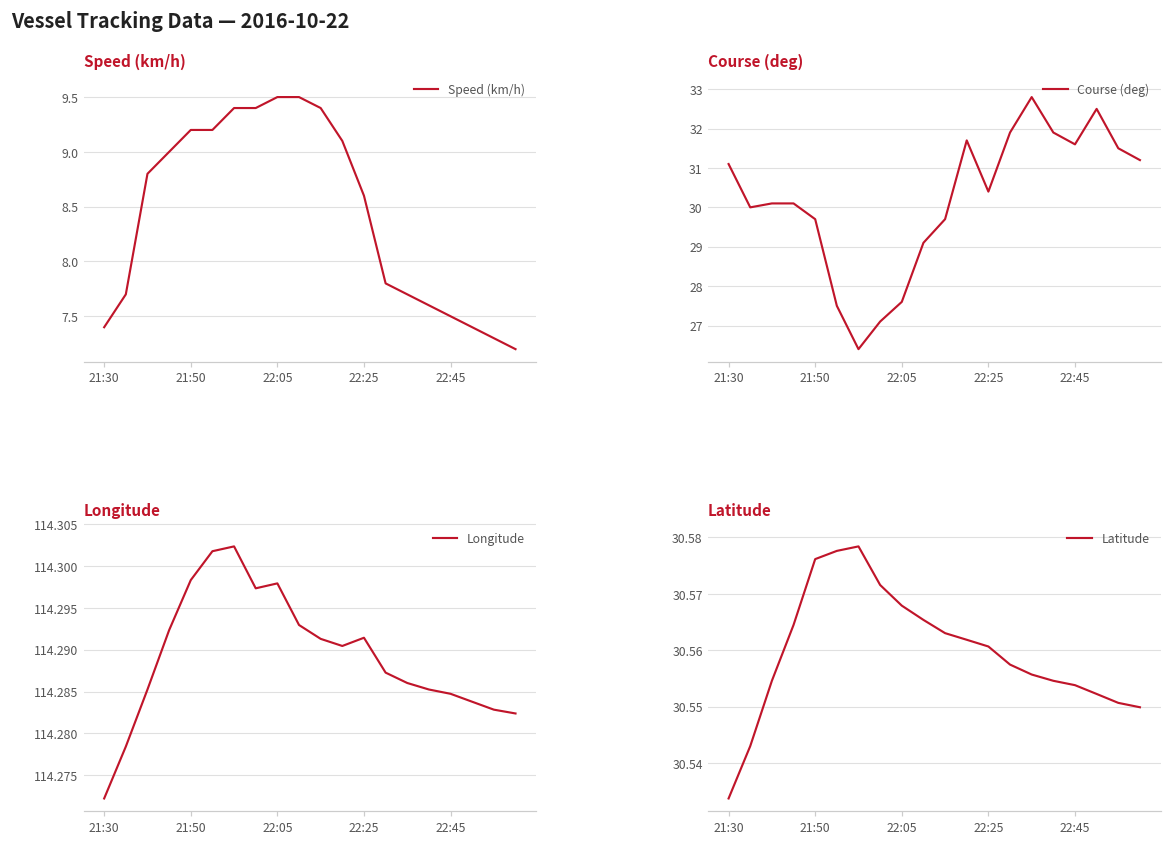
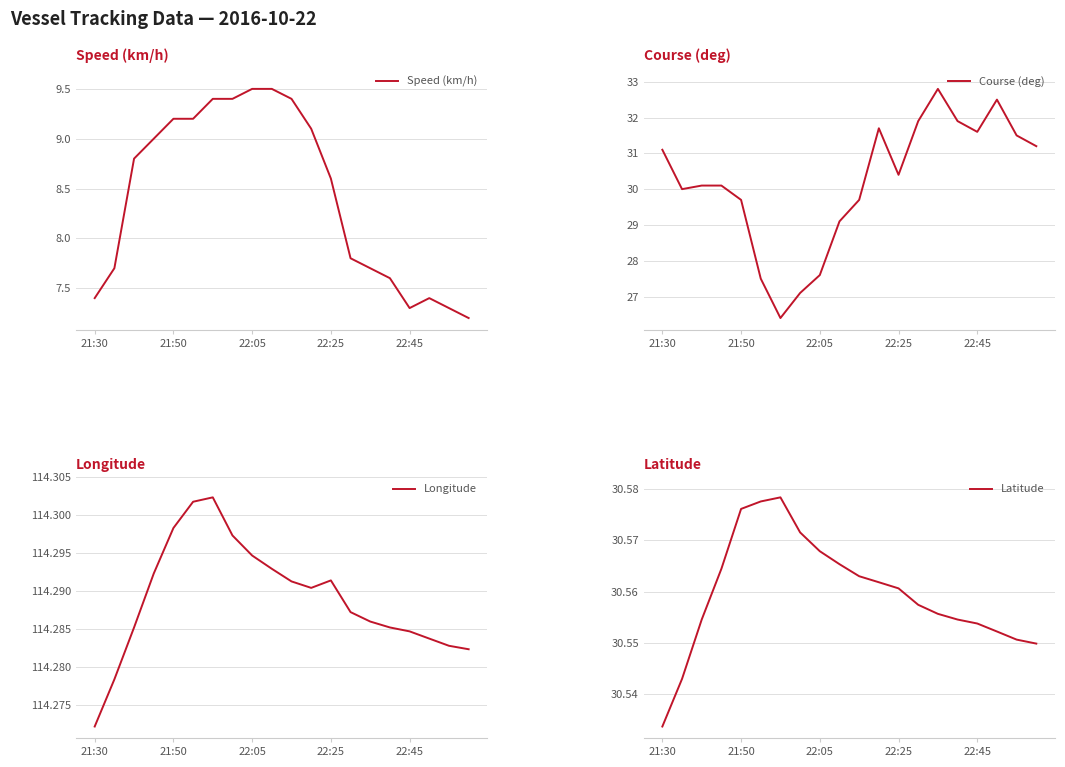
Speed (km/h), 22:45: 7.5 -> 7.3
Longitude, 22:05: 114.298 -> 114.295
